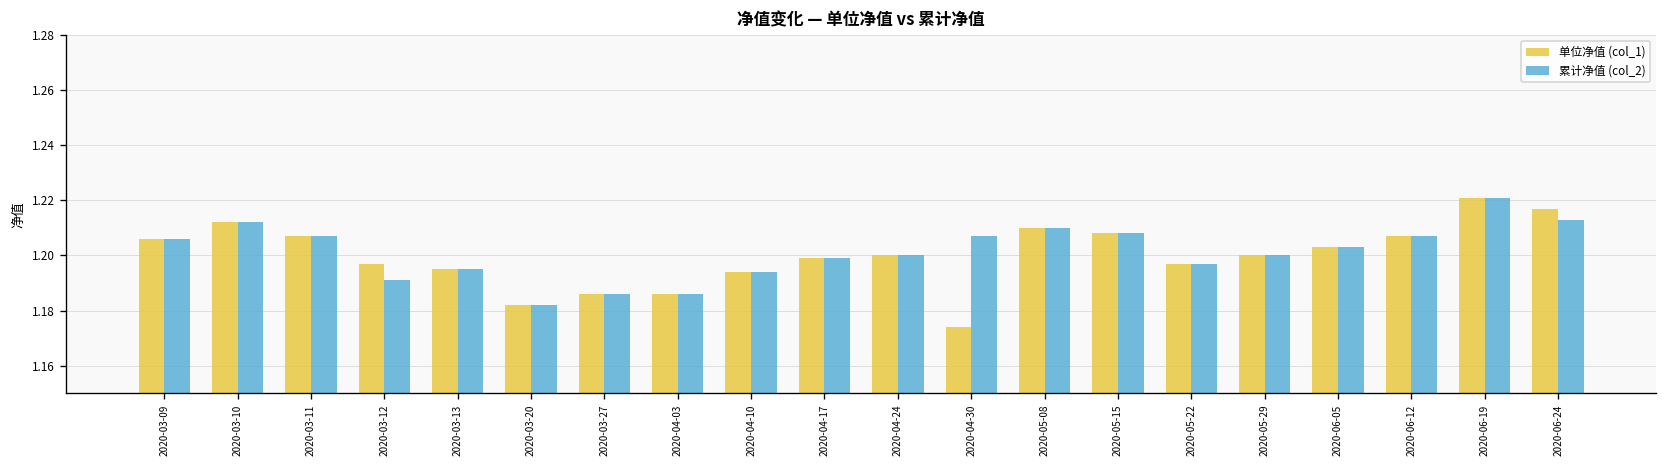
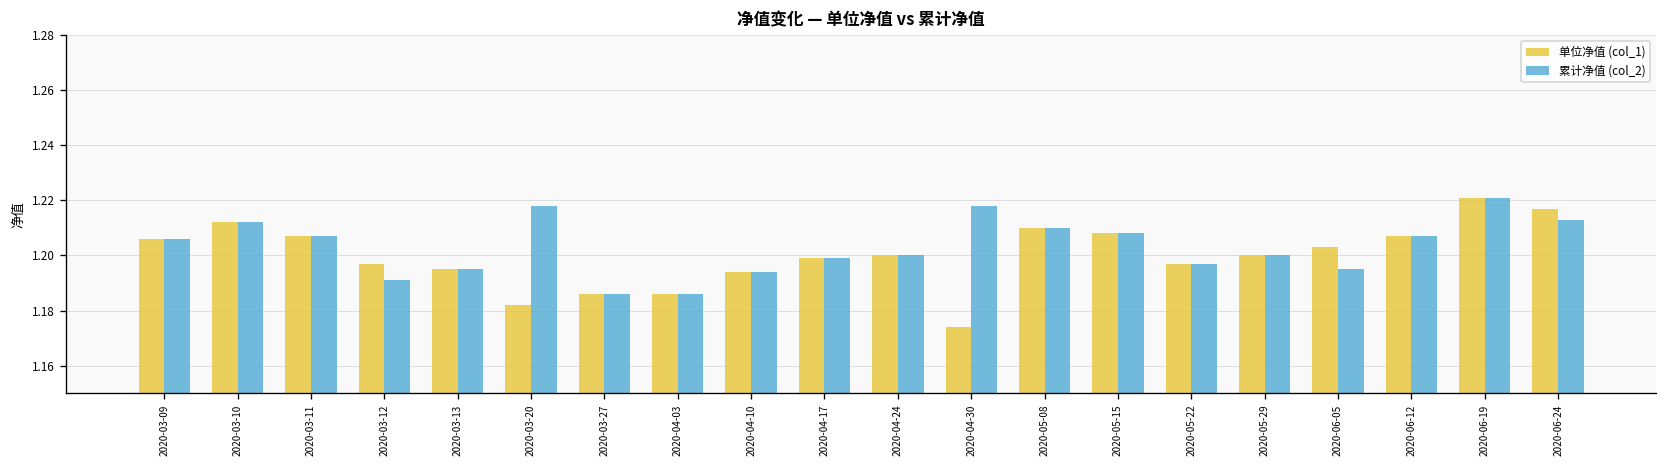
累计净值 (col_2), 2020-03-20: 1.182 -> 1.218
累计净值 (col_2), 2020-04-30: 1.207 -> 1.218
累计净值 (col_2), 2020-06-05: 1.203 -> 1.195
